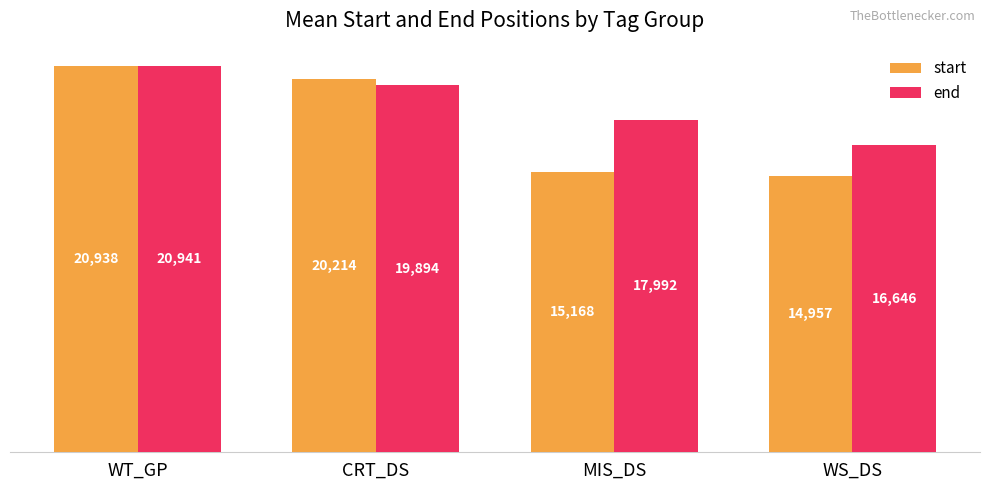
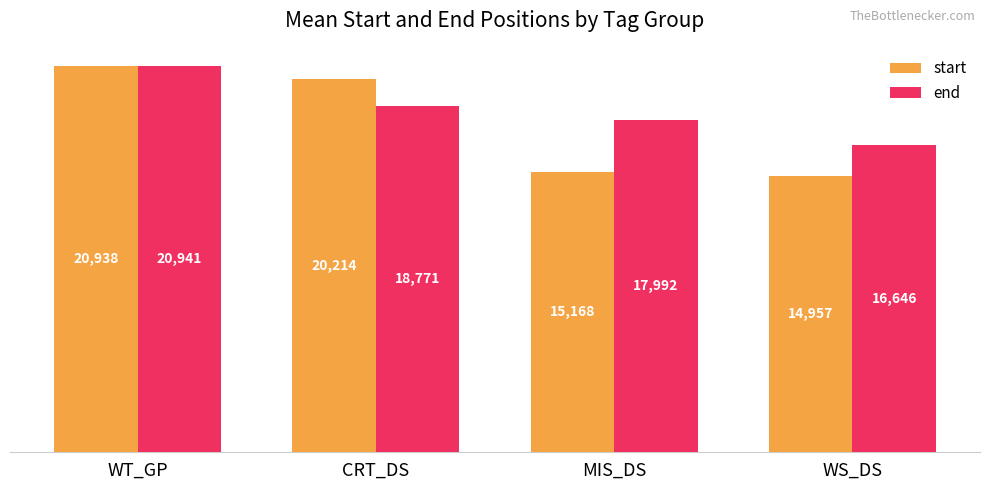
end, CRT_DS: 19,894 -> 18,771
